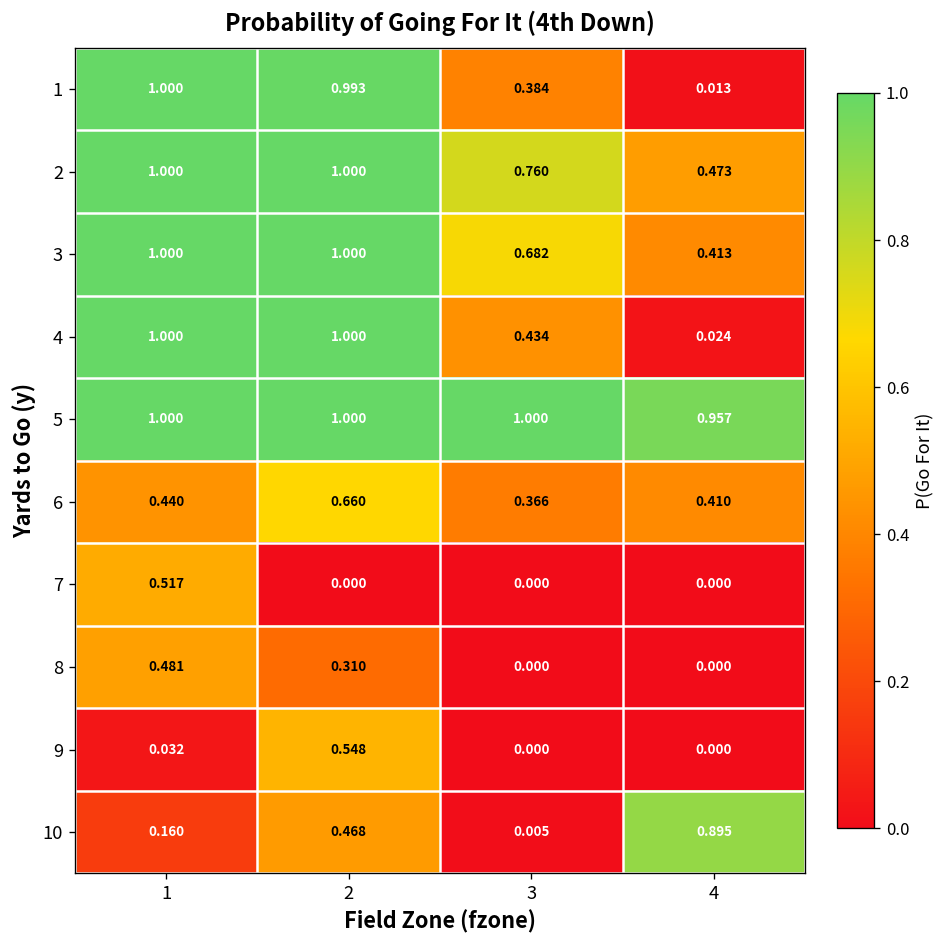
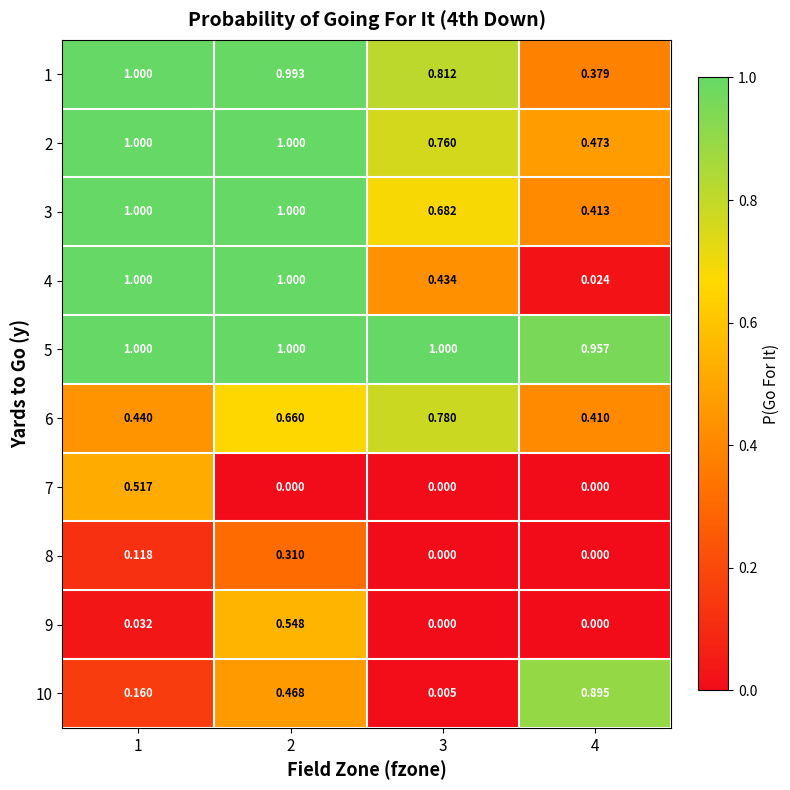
1, 3: 0.384 -> 0.812
1, 4: 0.013 -> 0.379
6, 3: 0.366 -> 0.780
8, 1: 0.481 -> 0.118
